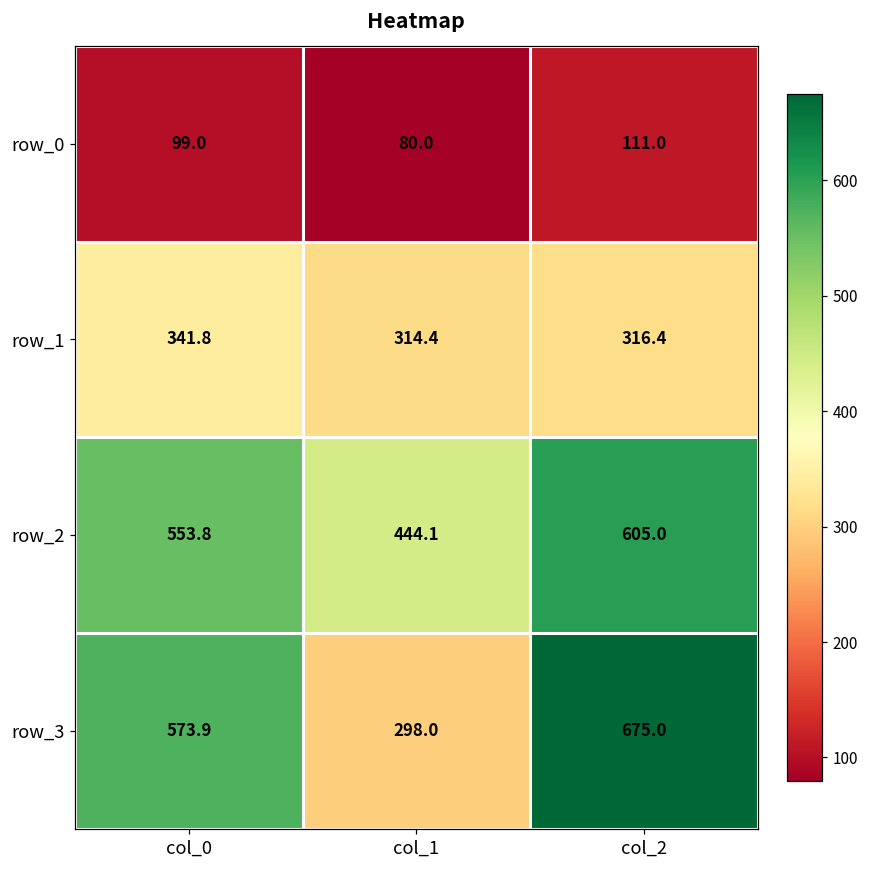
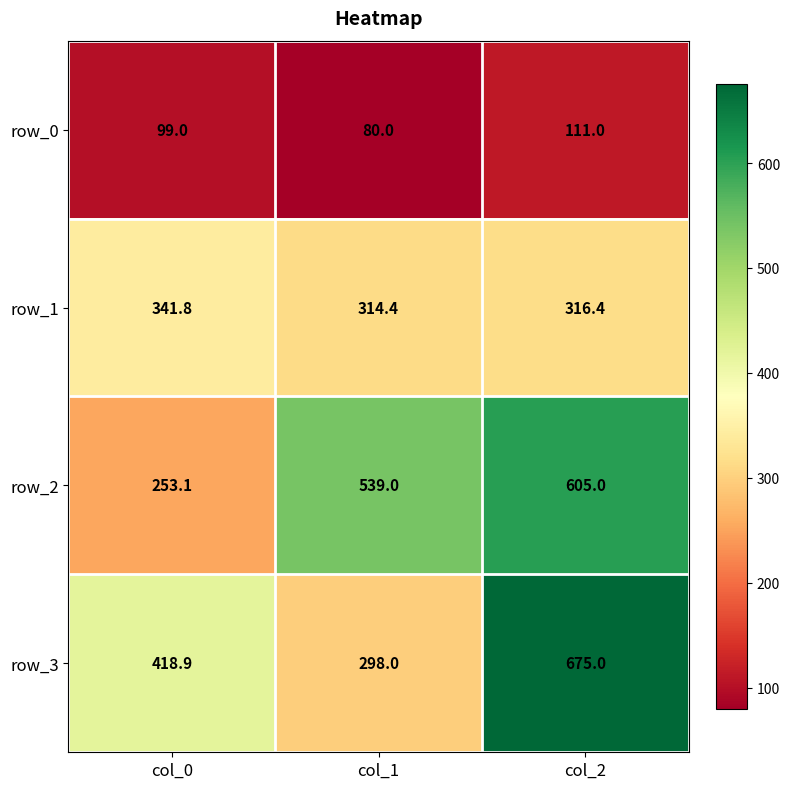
row_2, col_0: 553.8 -> 253.1
row_2, col_1: 444.1 -> 539.0
row_3, col_0: 573.9 -> 418.9
